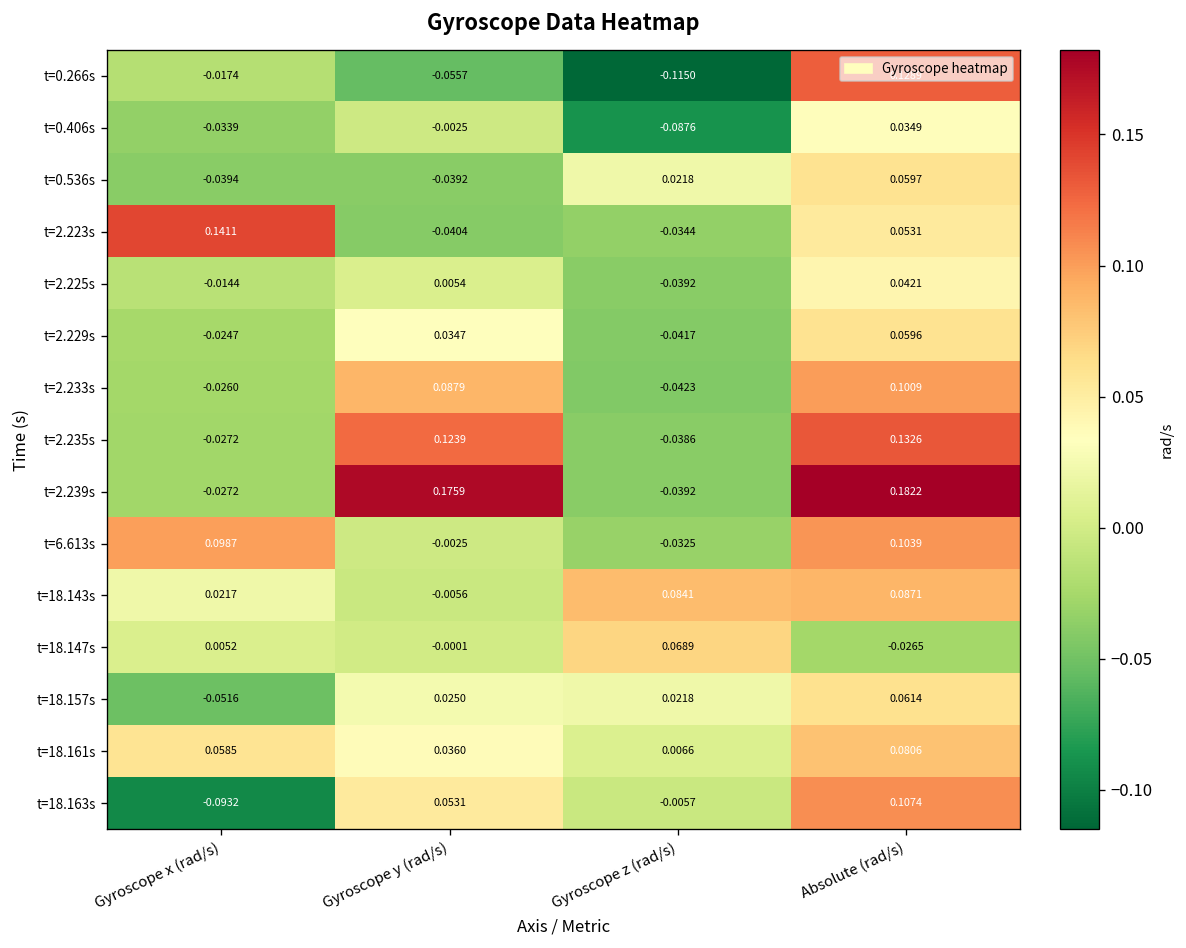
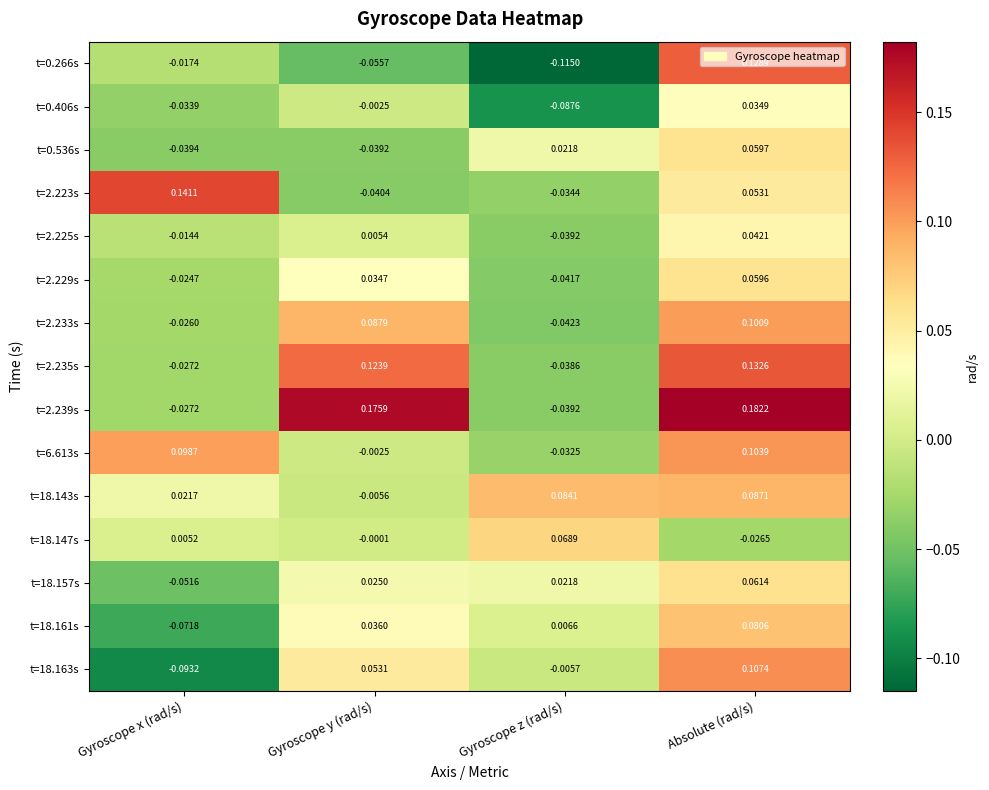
t=18.161s, Gyroscope x (rad/s): 0.0585 -> -0.0718
